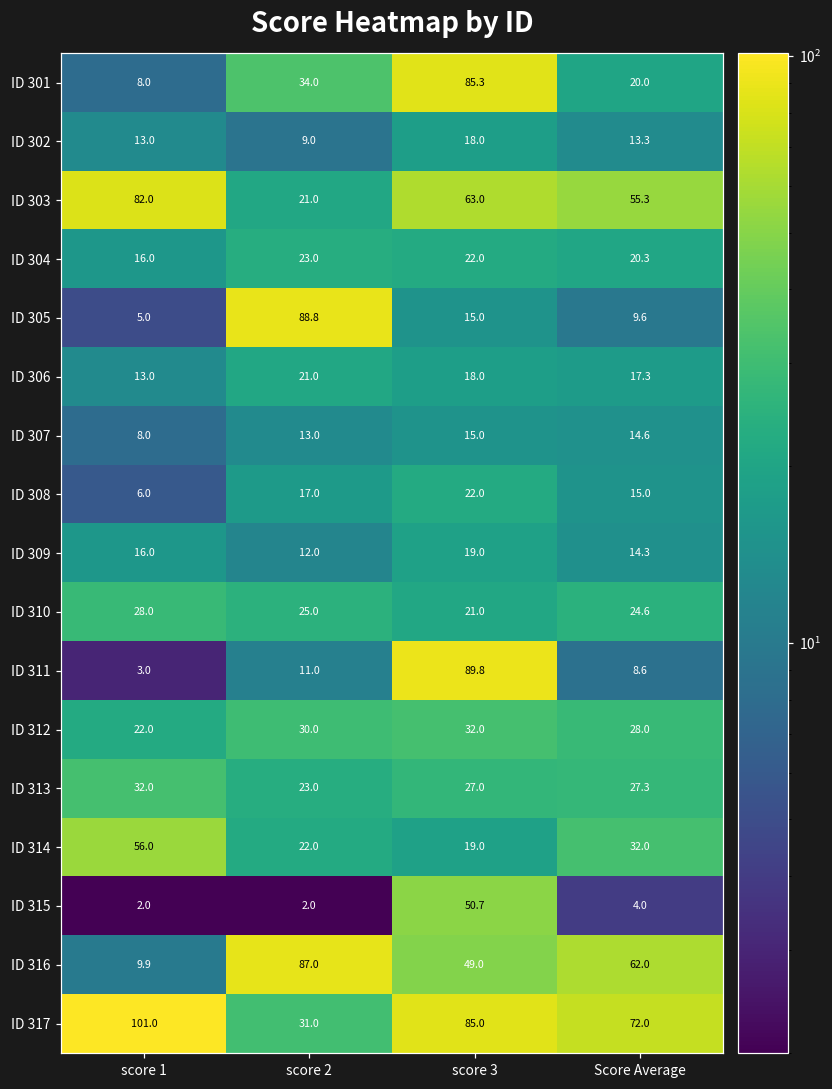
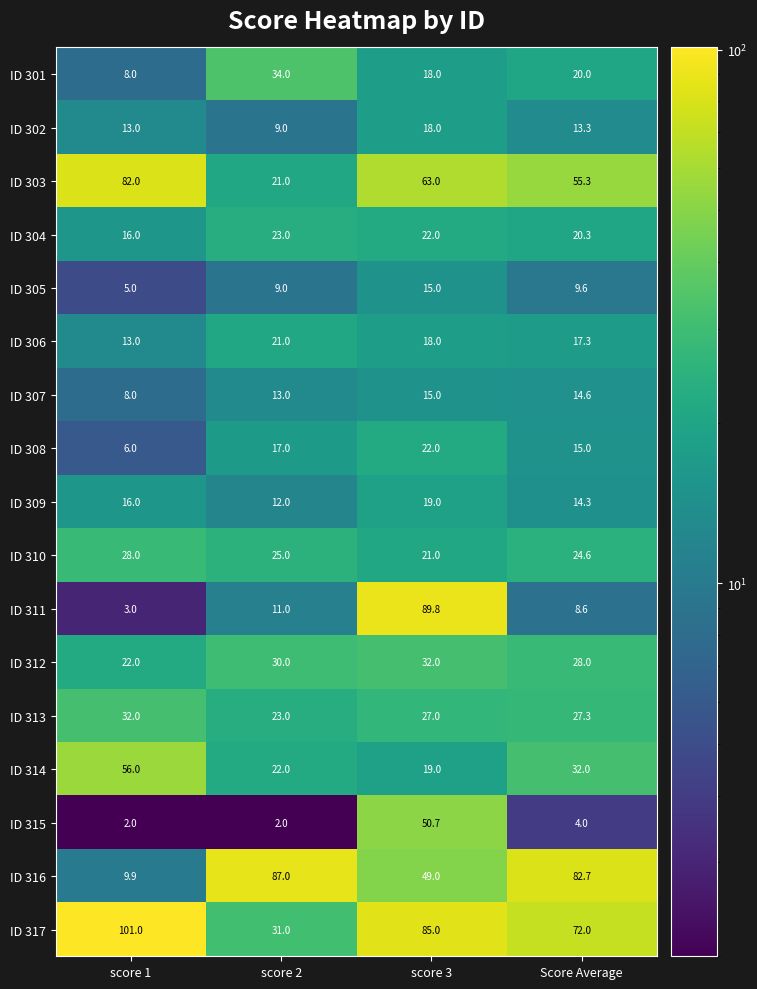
ID 301, score 3: 85.3 -> 18.0
ID 305, score 2: 88.8 -> 9.0
ID 316, Score Average: 62.0 -> 82.7
